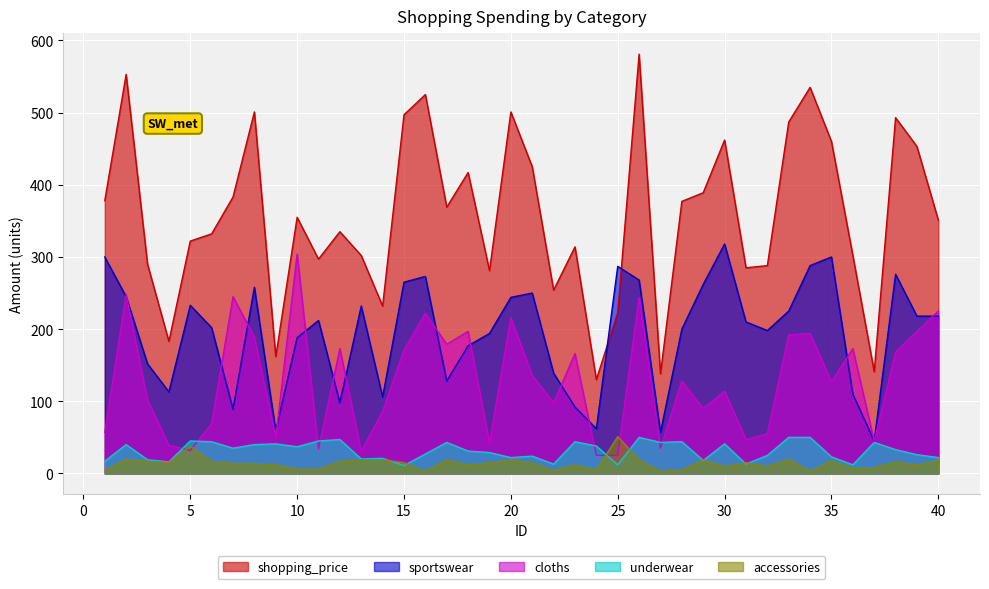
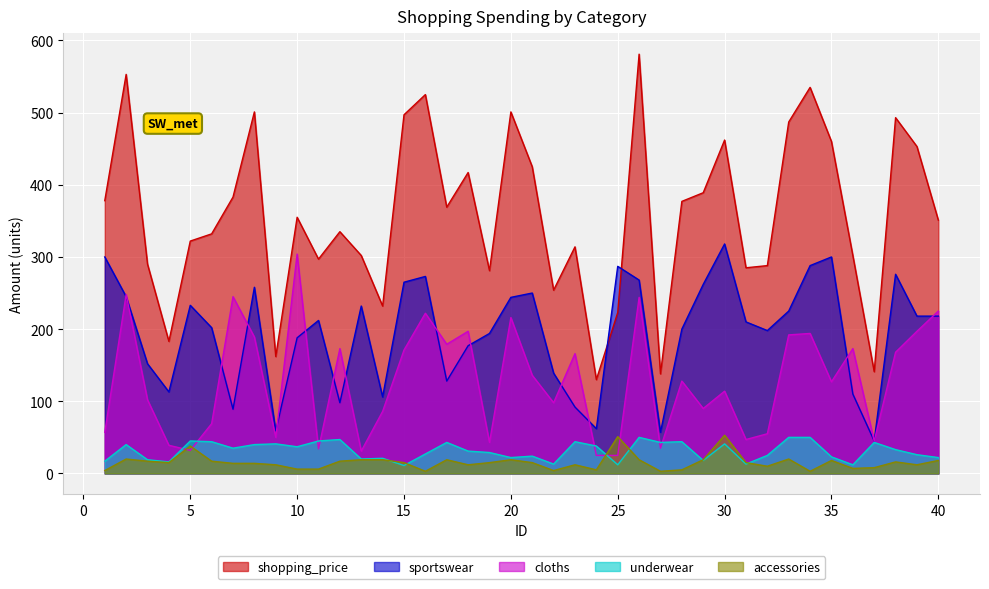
accessories, 30: 10 -> 50
